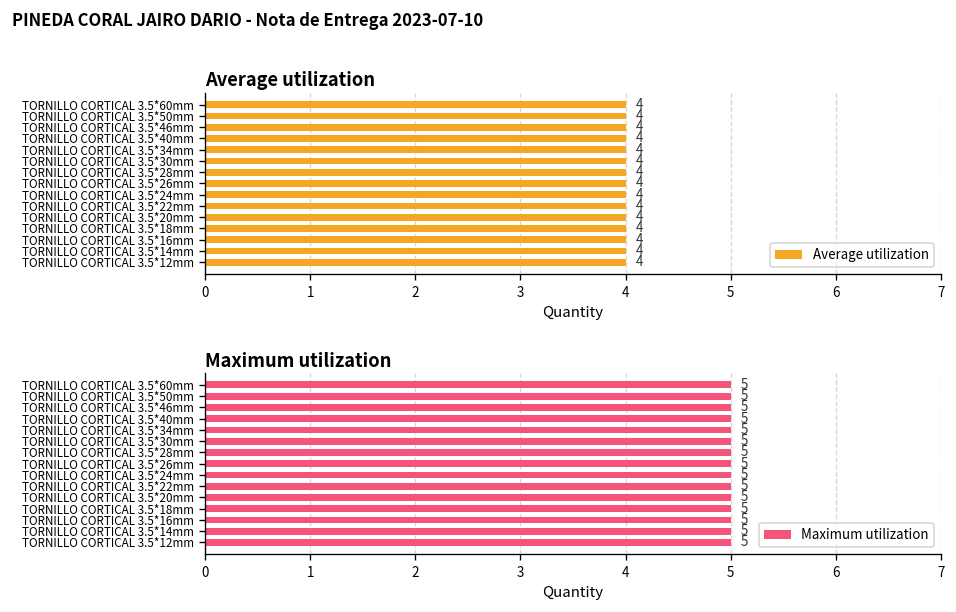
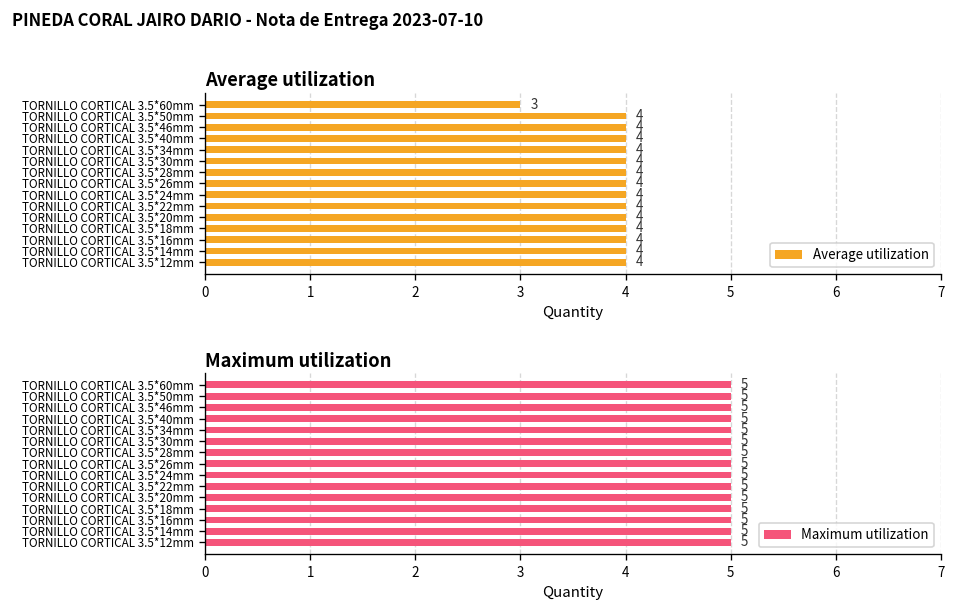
Average utilization, TORNILLO CORTICAL 3.5*60mm: 4 -> 3
